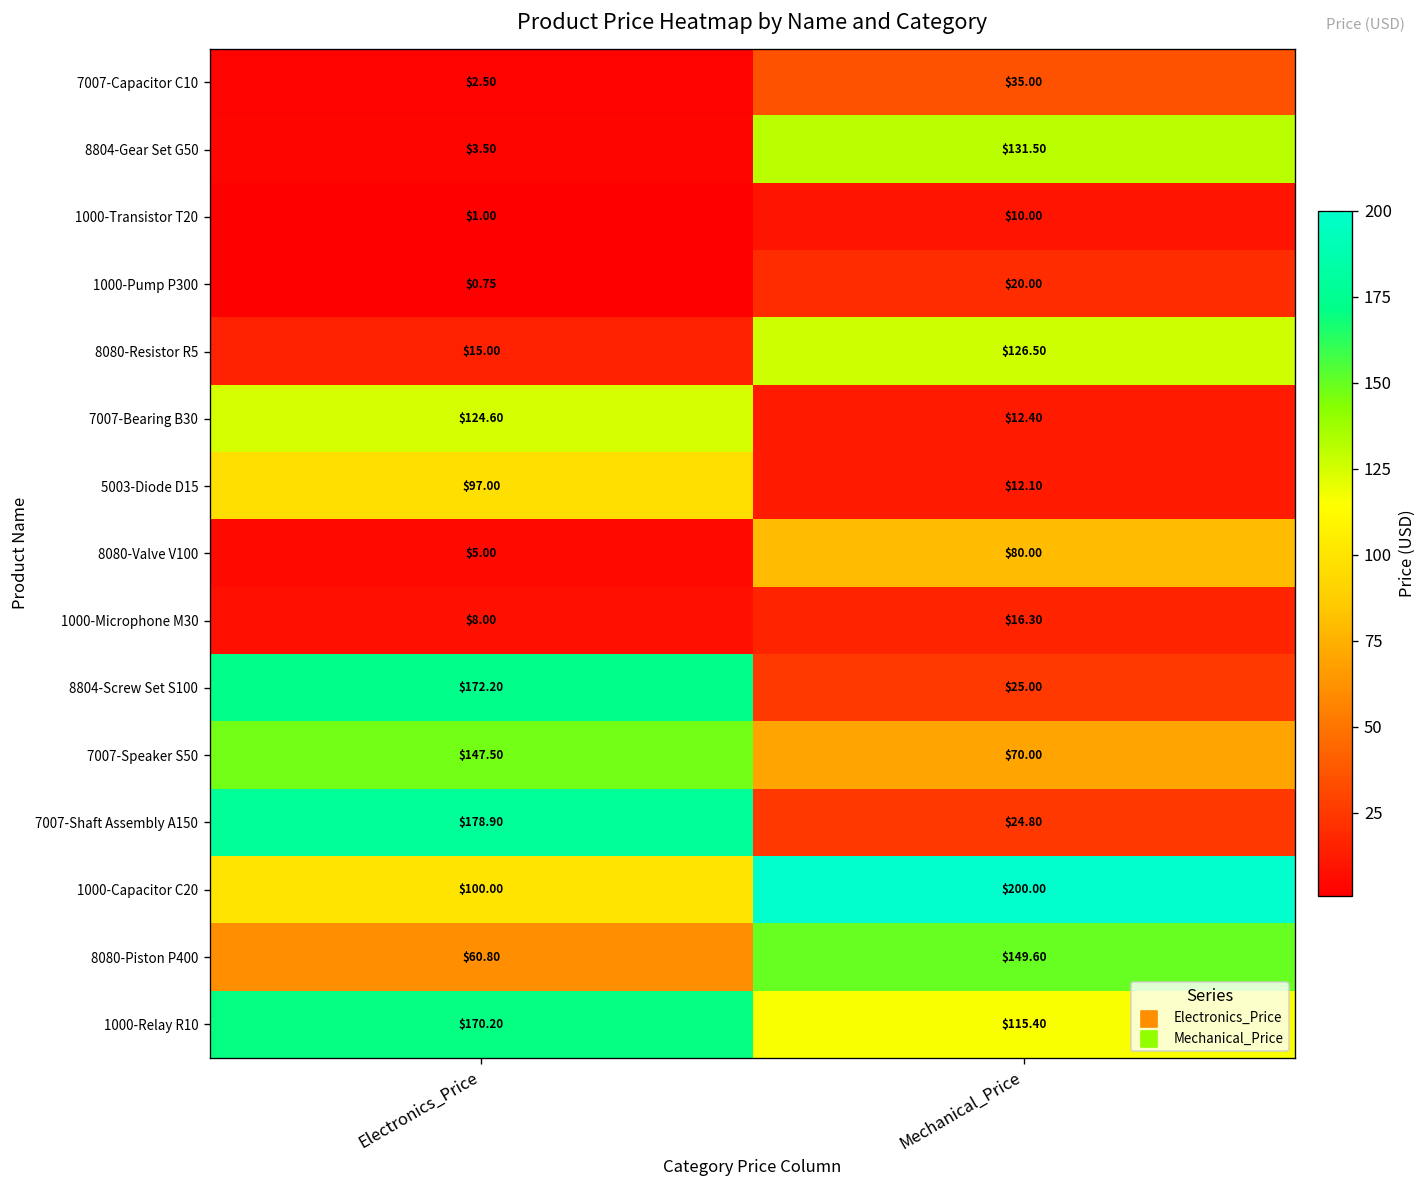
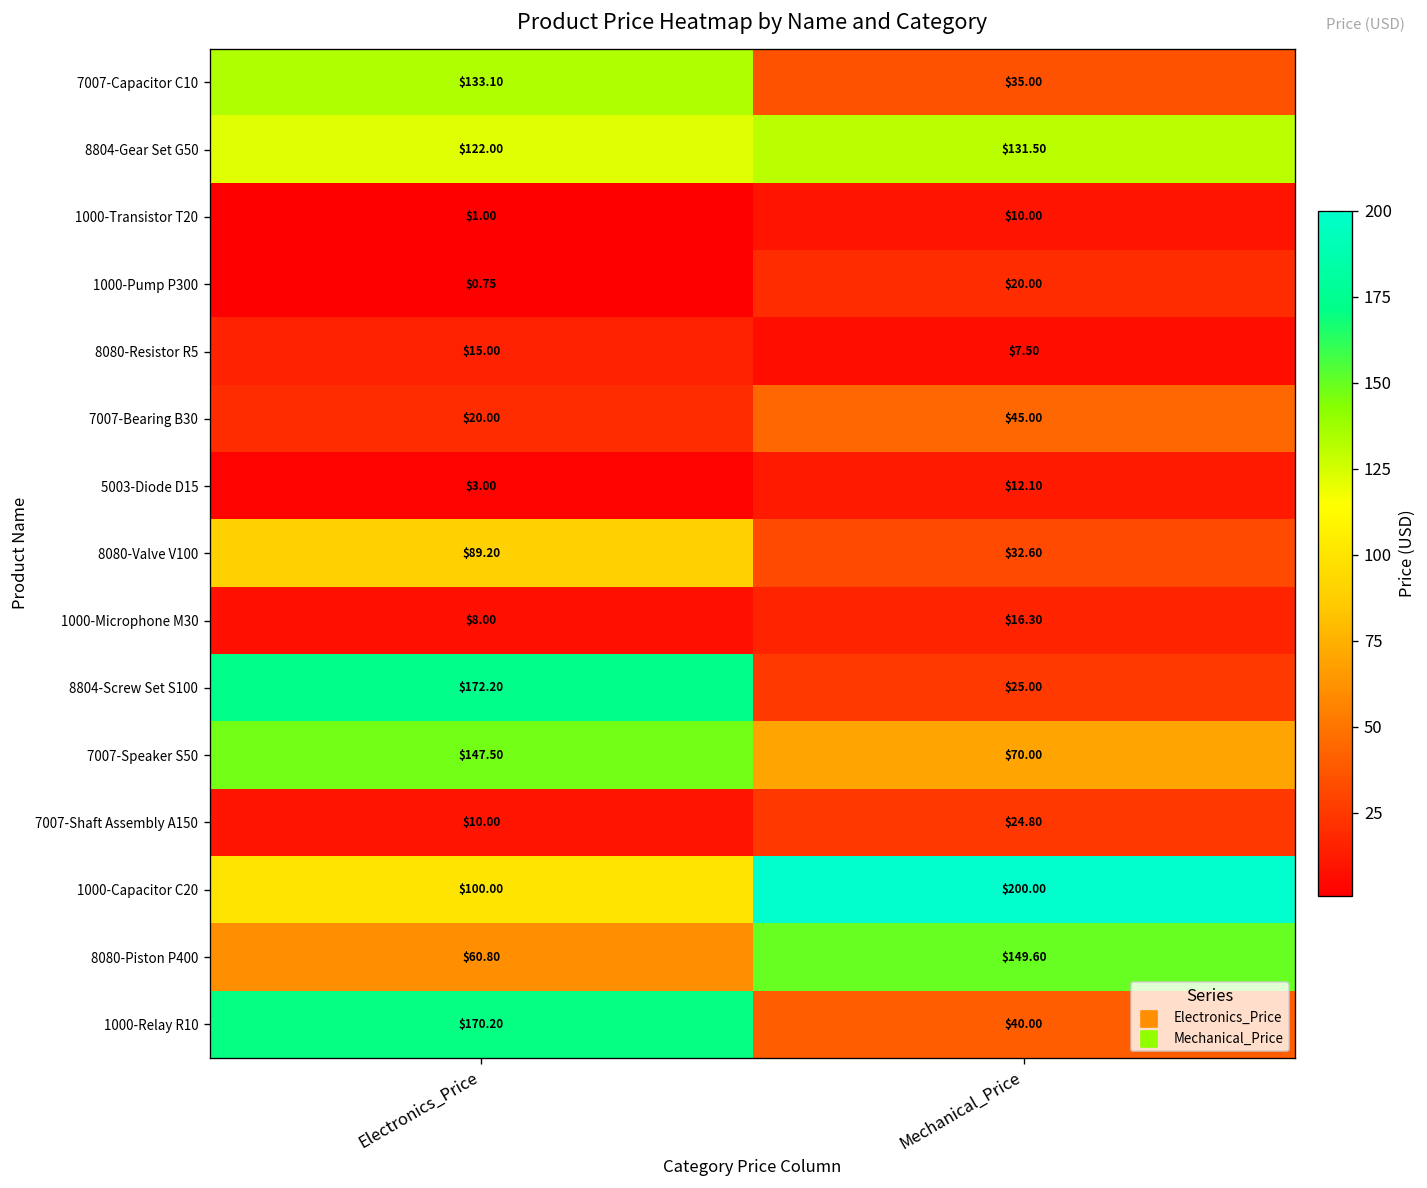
7007-Capacitor C10, Electronics_Price: $2.50 -> $133.10
8804-Gear Set G50, Electronics_Price: $3.50 -> $122.00
8080-Resistor R5, Mechanical_Price: $126.50 -> $7.50
7007-Bearing B30, Electronics_Price: $124.60 -> $20.00
7007-Bearing B30, Mechanical_Price: $12.40 -> $45.00
5003-Diode D15, Electronics_Price: $97.00 -> $3.00
8080-Valve V100, Electronics_Price: $5.00 -> $89.20
8080-Valve V100, Mechanical_Price: $80.00 -> $32.60
7007-Shaft Assembly A150, Electronics_Price: $178.90 -> $10.00
1000-Relay R10, Mechanical_Price: $115.40 -> $40.00
